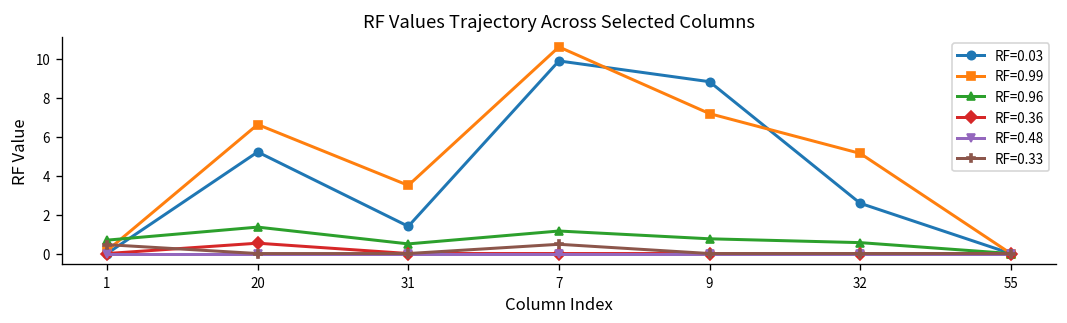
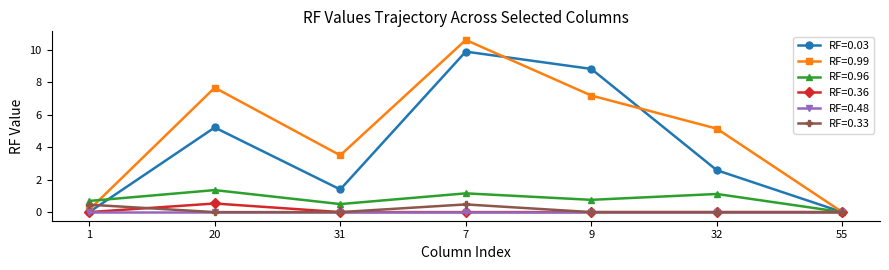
RF=0.99, 20: 6.6 -> 7.7
RF=0.96, 32: 0.6 -> 1.1
